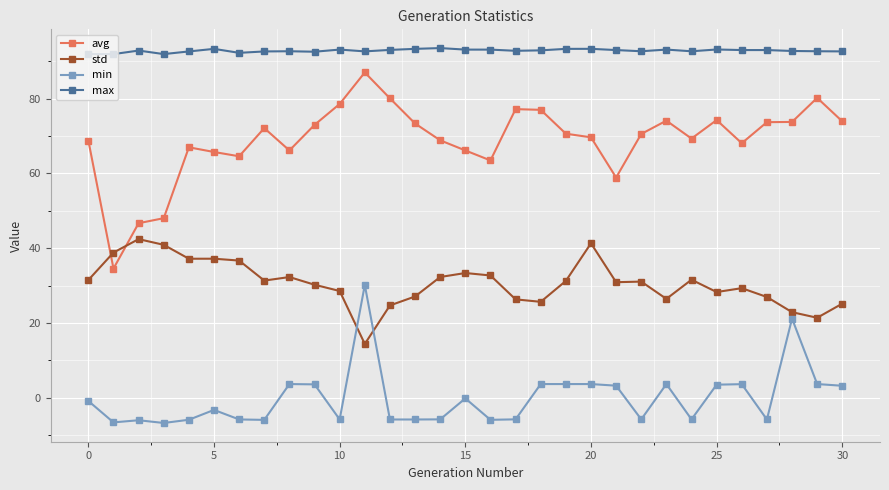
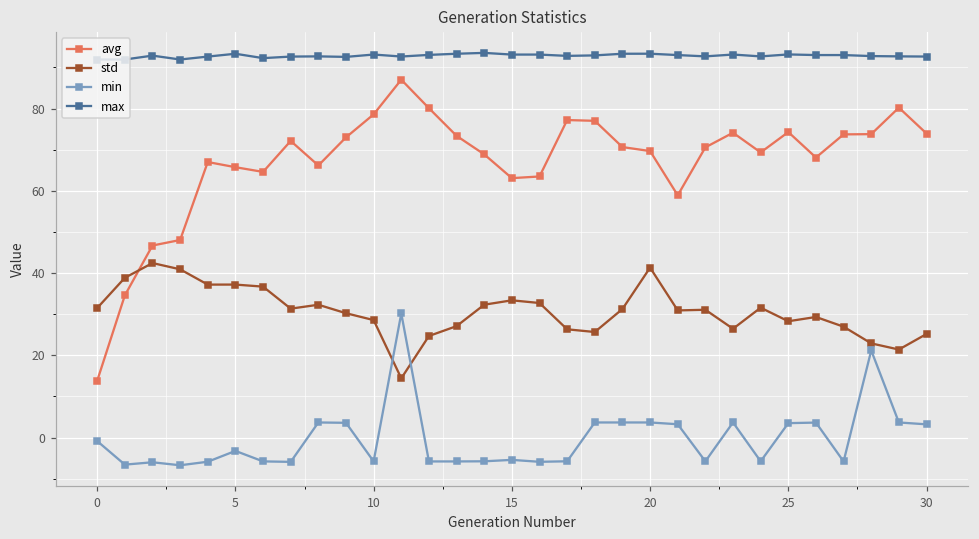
avg, 0: 69 -> 14
avg, 15: 66 -> 63
min, 15: 0 -> -5
